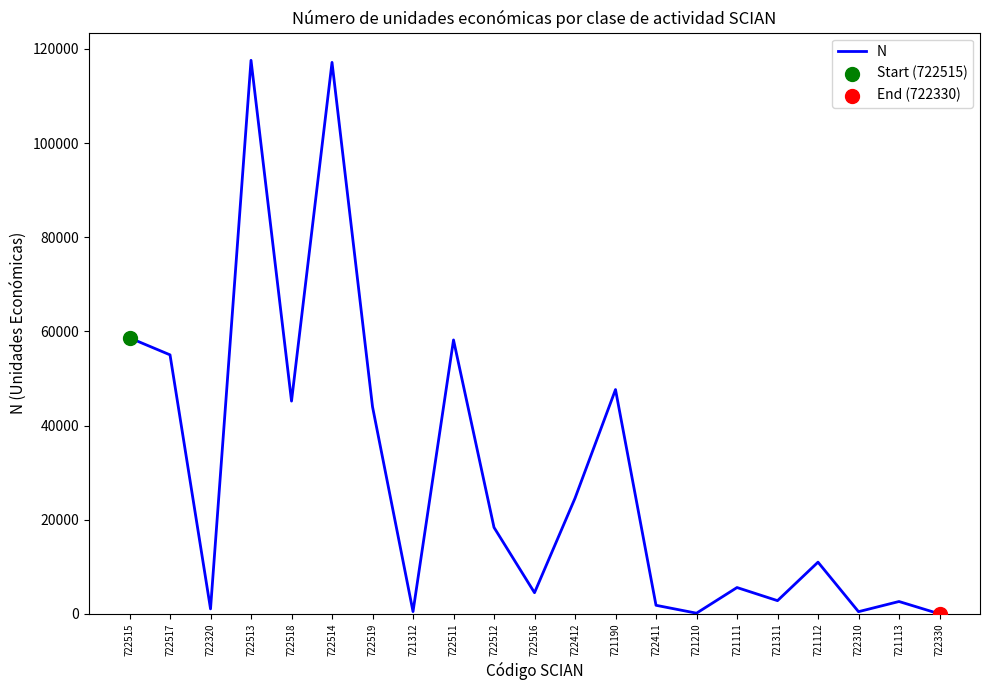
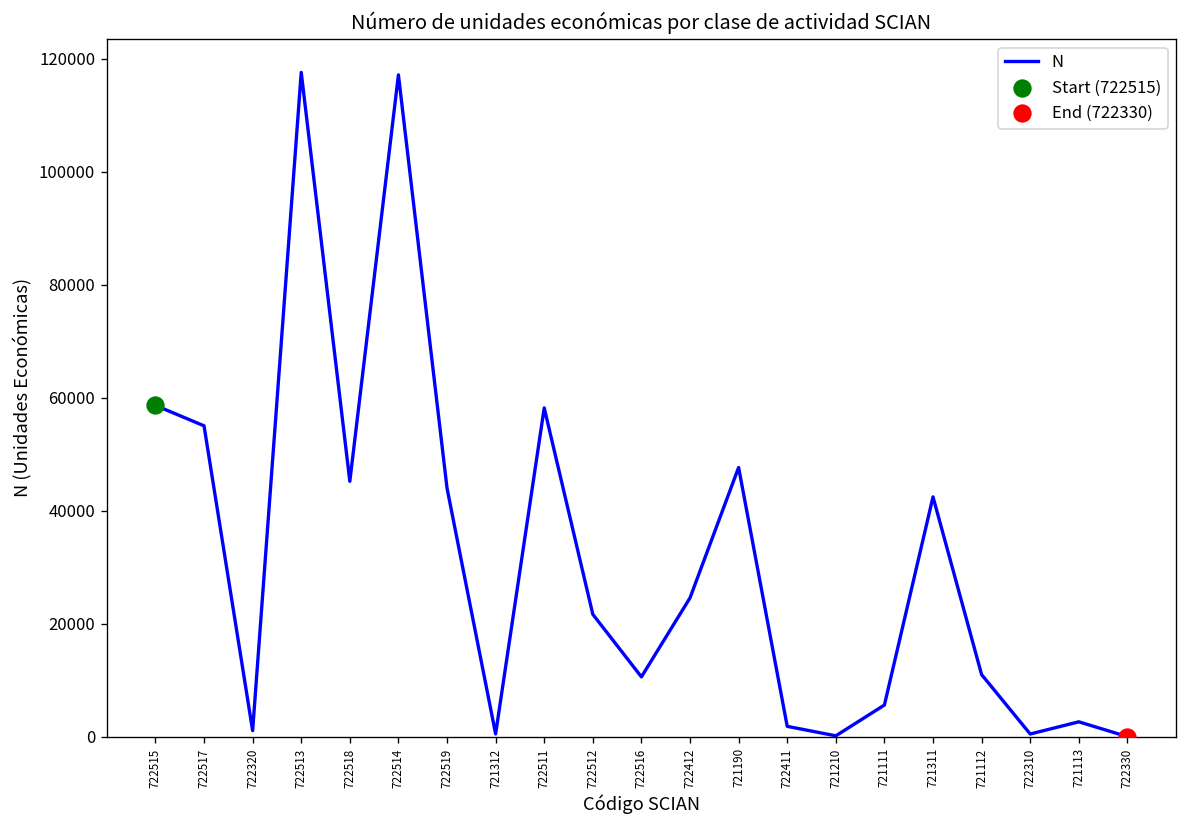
N, 722512: 18000 -> 22000
N, 722516: 5000 -> 11000
N, 721311: 3000 -> 42000
